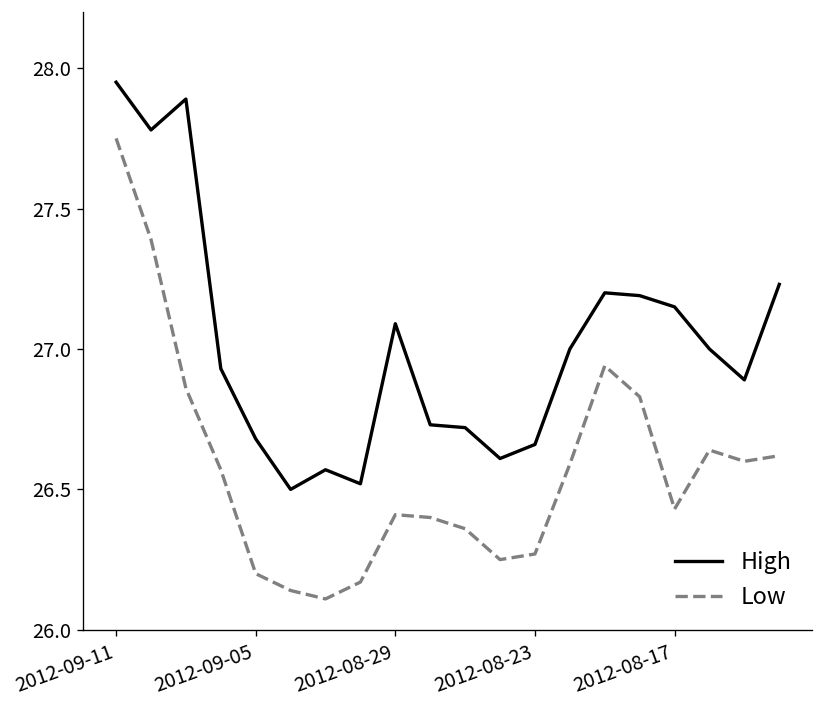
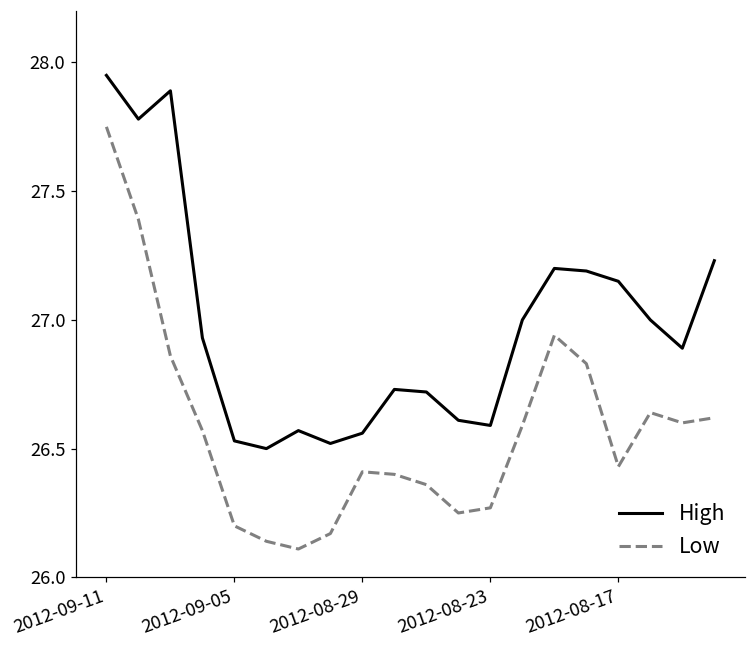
High, 2012-09-05: 26.68 -> 26.53
High, 2012-08-29: 27.09 -> 26.56
High, 2012-08-23: 26.66 -> 26.59
